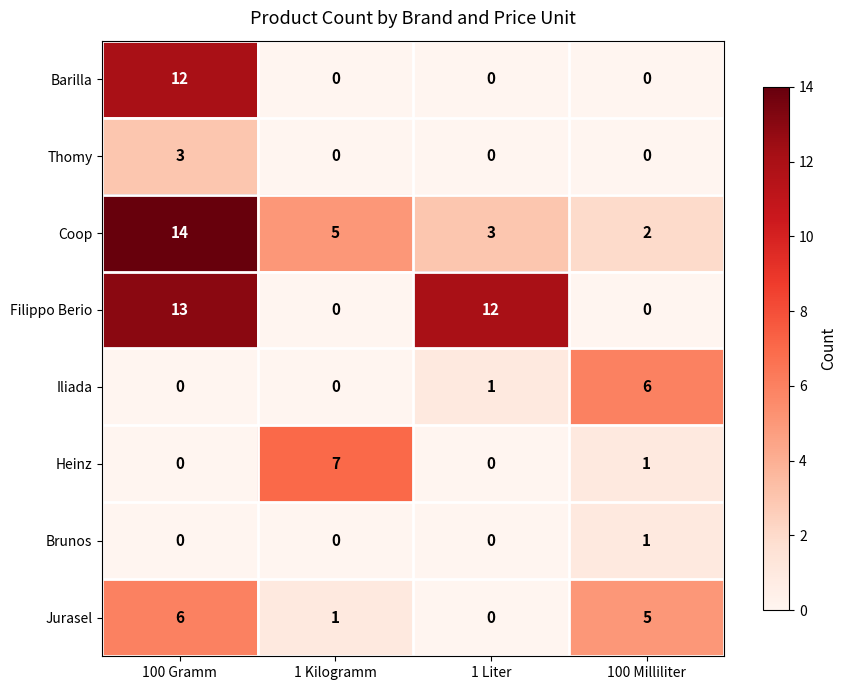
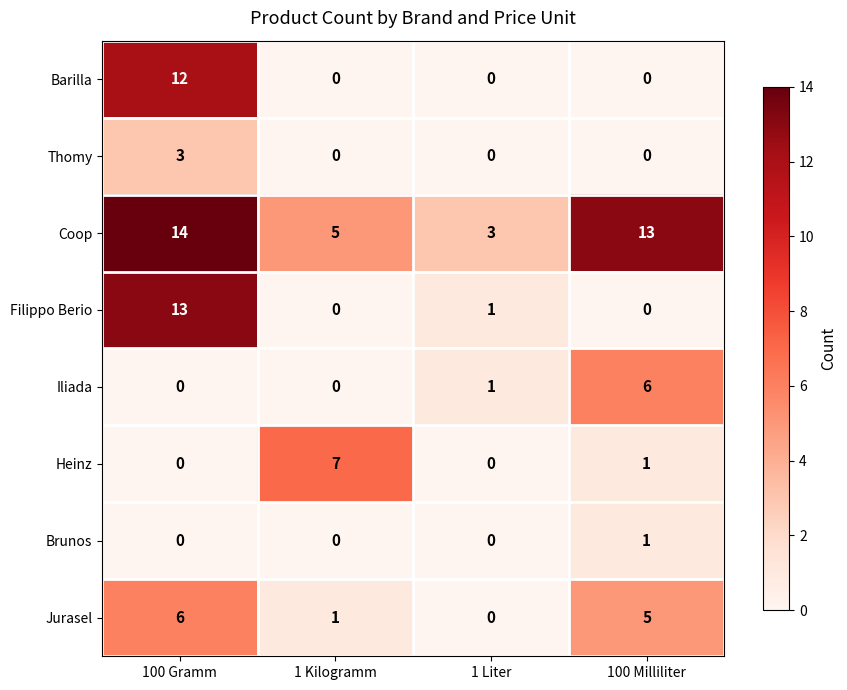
Coop, 100 Milliliter: 2 -> 13
Filippo Berio, 1 Liter: 12 -> 1
